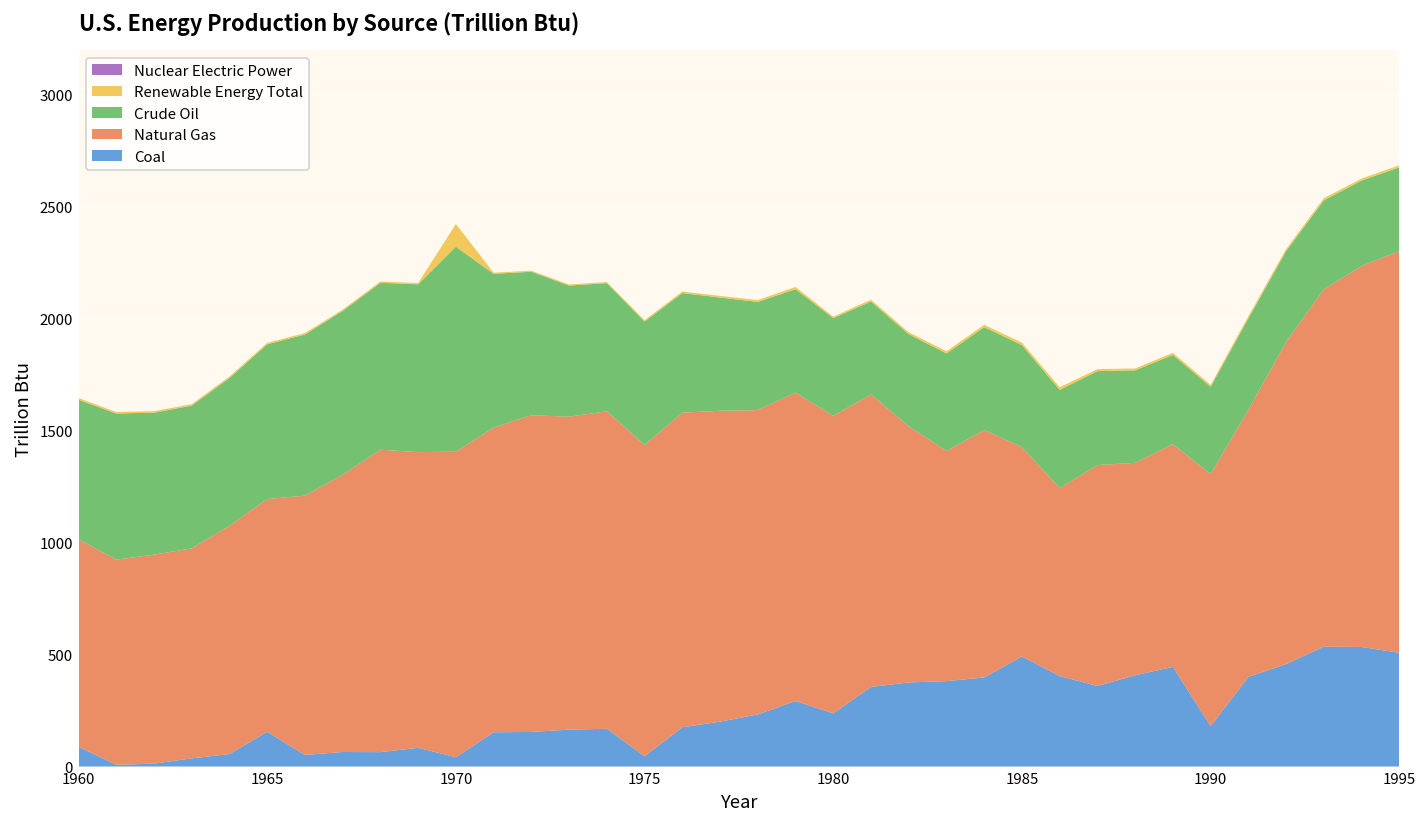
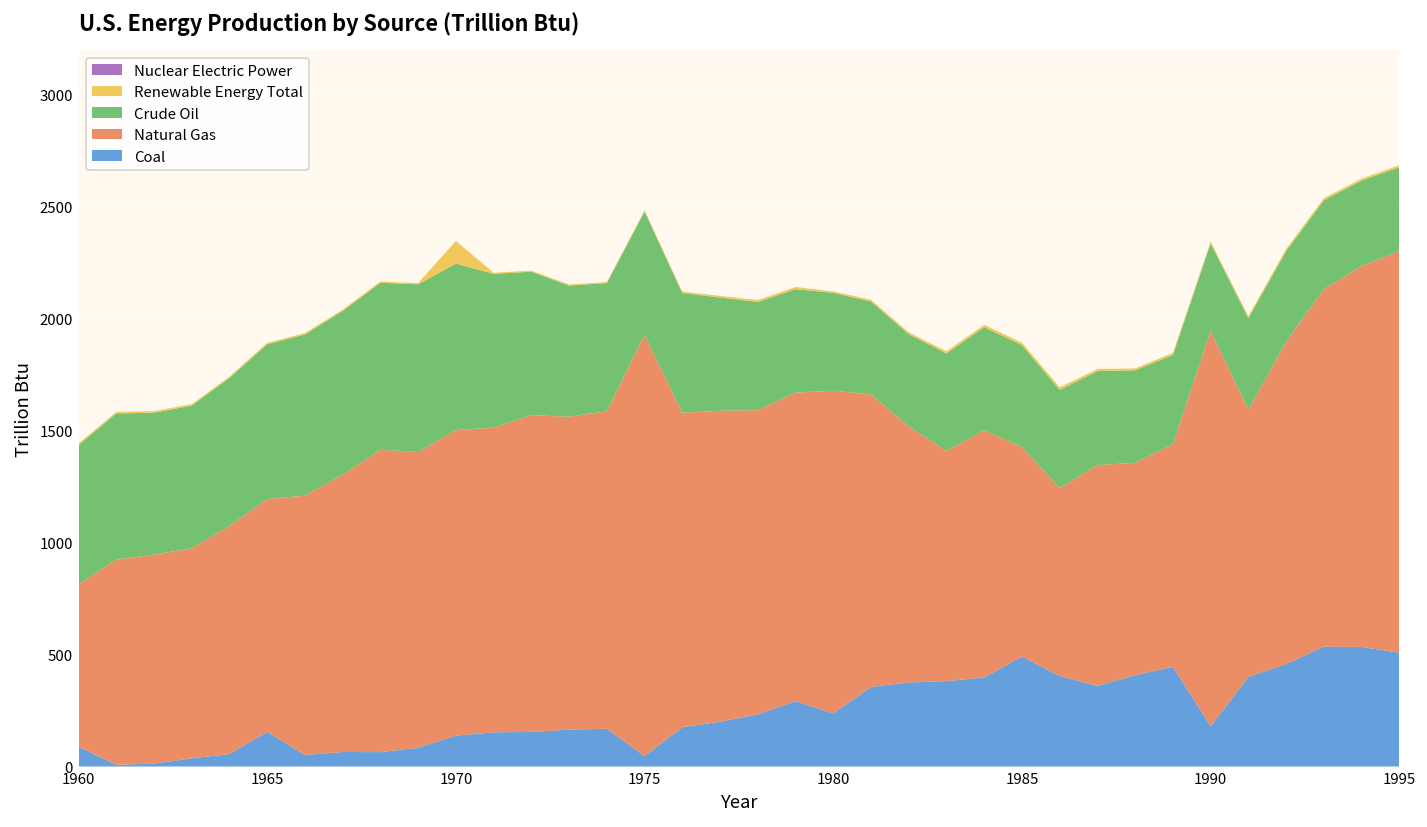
Natural Gas, 1960: 930 -> 720
Coal, 1970: 40 -> 140
Crude Oil, 1970: 920 -> 740
Natural Gas, 1975: 1390 -> 1880
Natural Gas, 1980: 1330 -> 1440
Natural Gas, 1990: 1130 -> 1770
